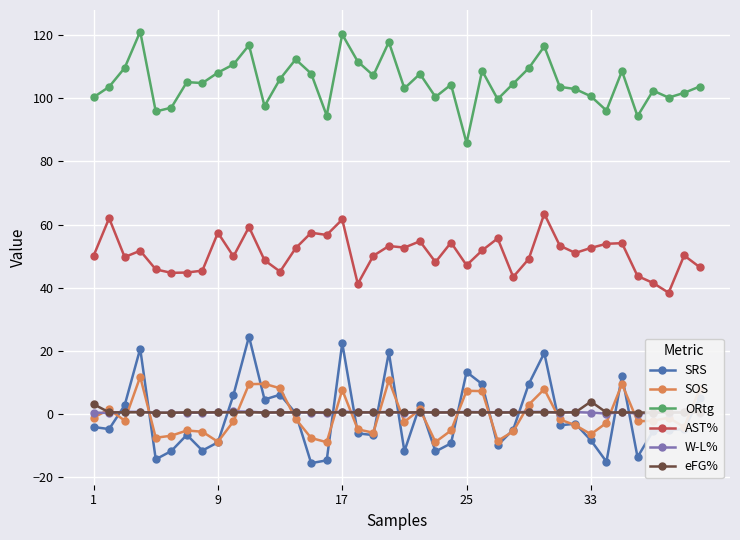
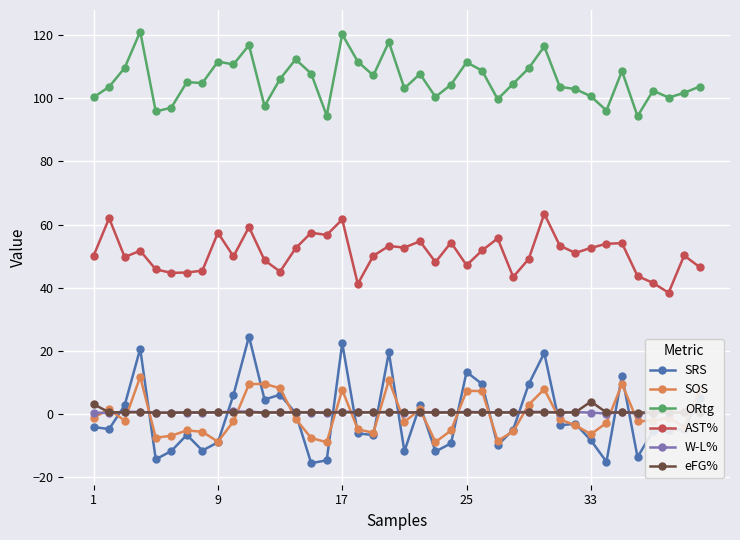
ORtg, 9: 108 -> 112
ORtg, 25: 86 -> 111
